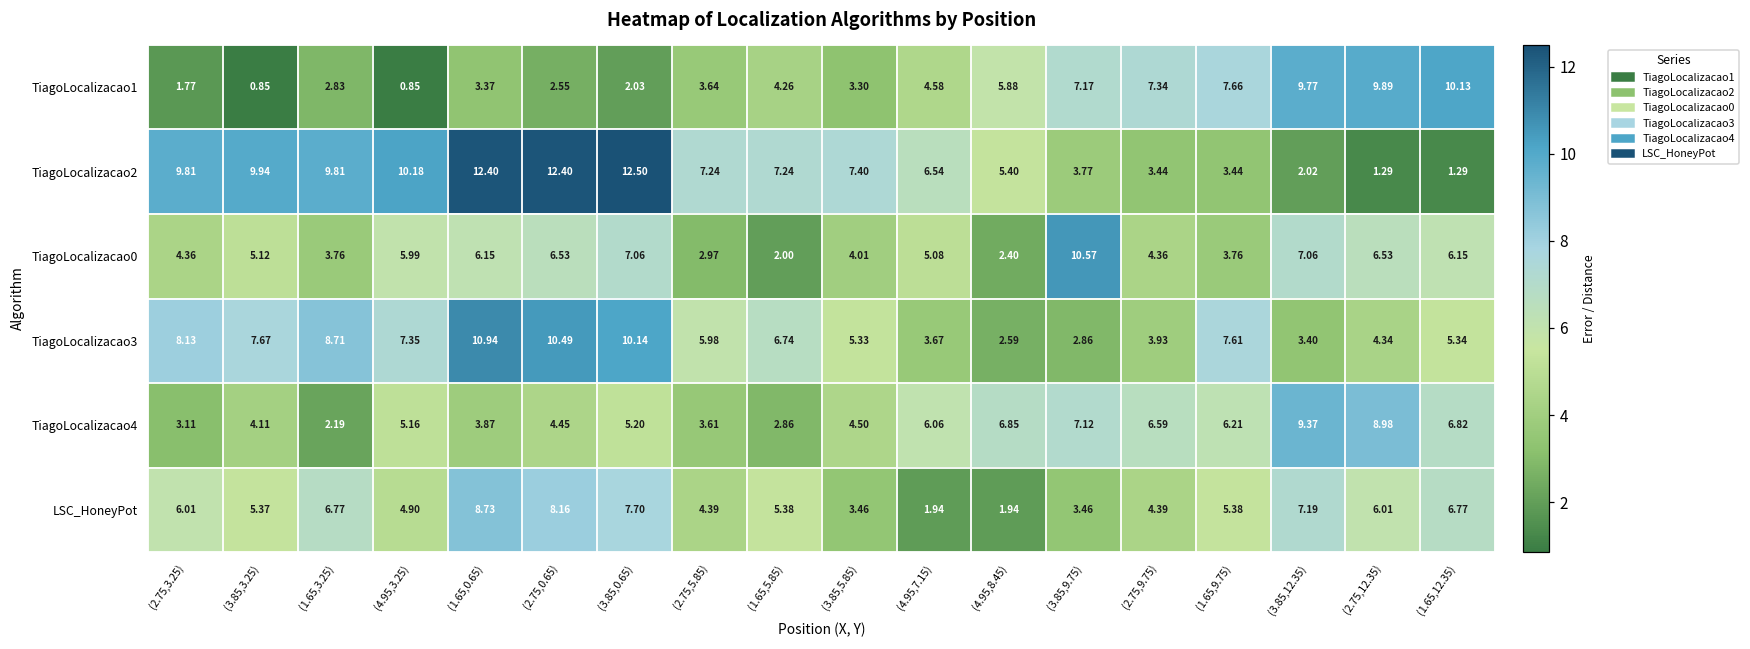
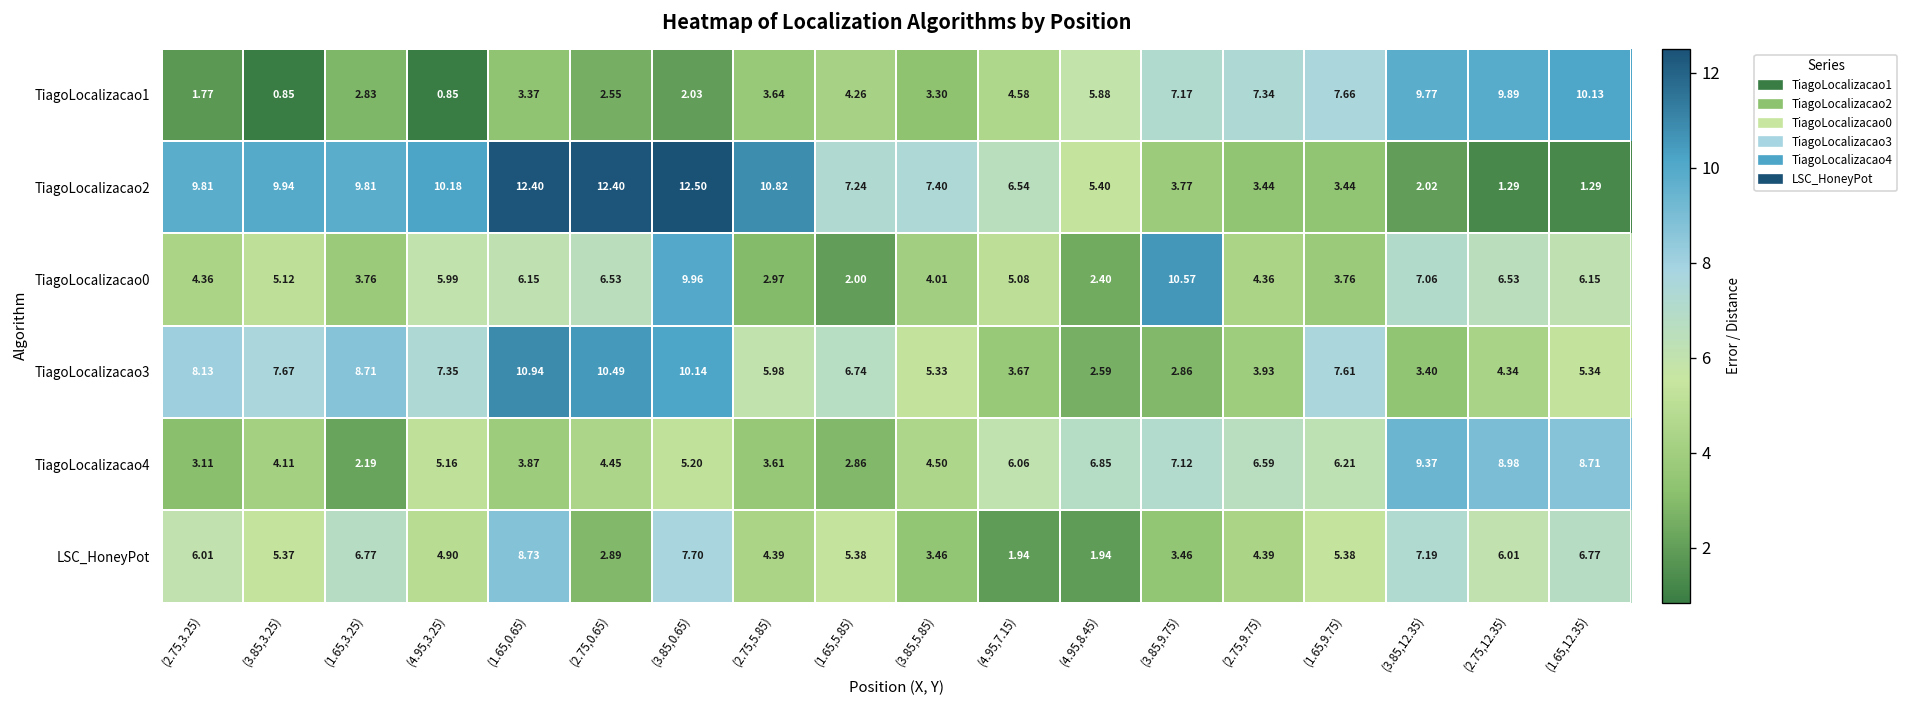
TiagoLocalizacao2, (2.75,5.85): 7.24 -> 10.82
TiagoLocalizacao0, (3.85,0.65): 7.06 -> 9.96
TiagoLocalizacao4, (1.65,12.35): 6.82 -> 8.71
LSC_HoneyPot, (2.75,0.65): 8.16 -> 2.89
